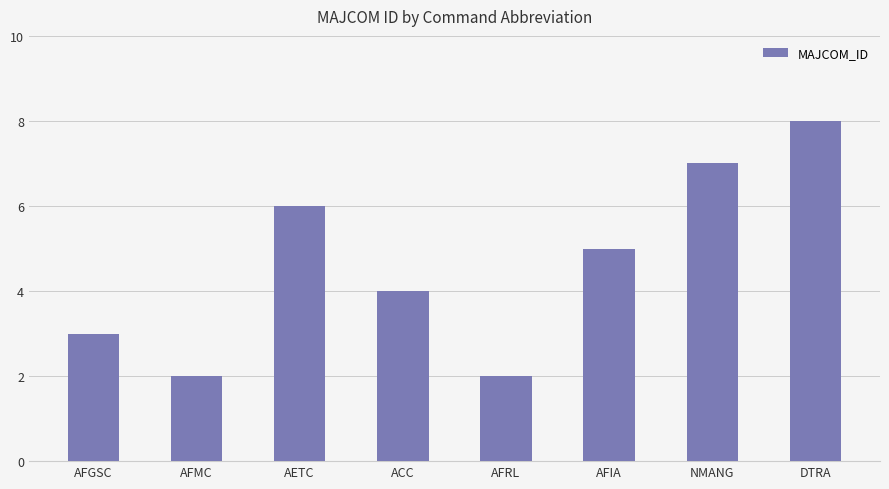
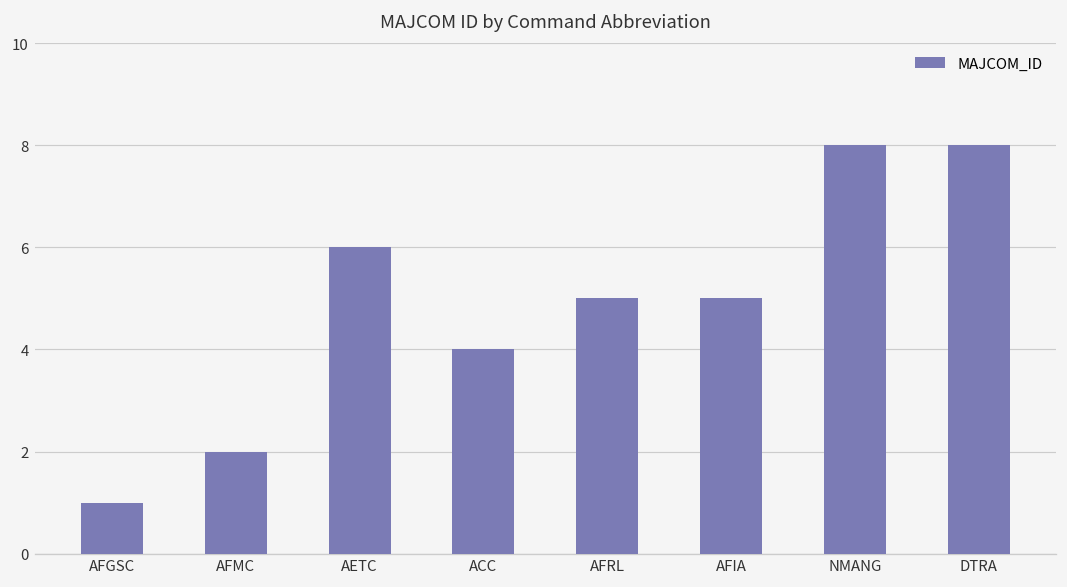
AFGSC: 3 -> 1
AFRL: 2 -> 5
NMANG: 7 -> 8
